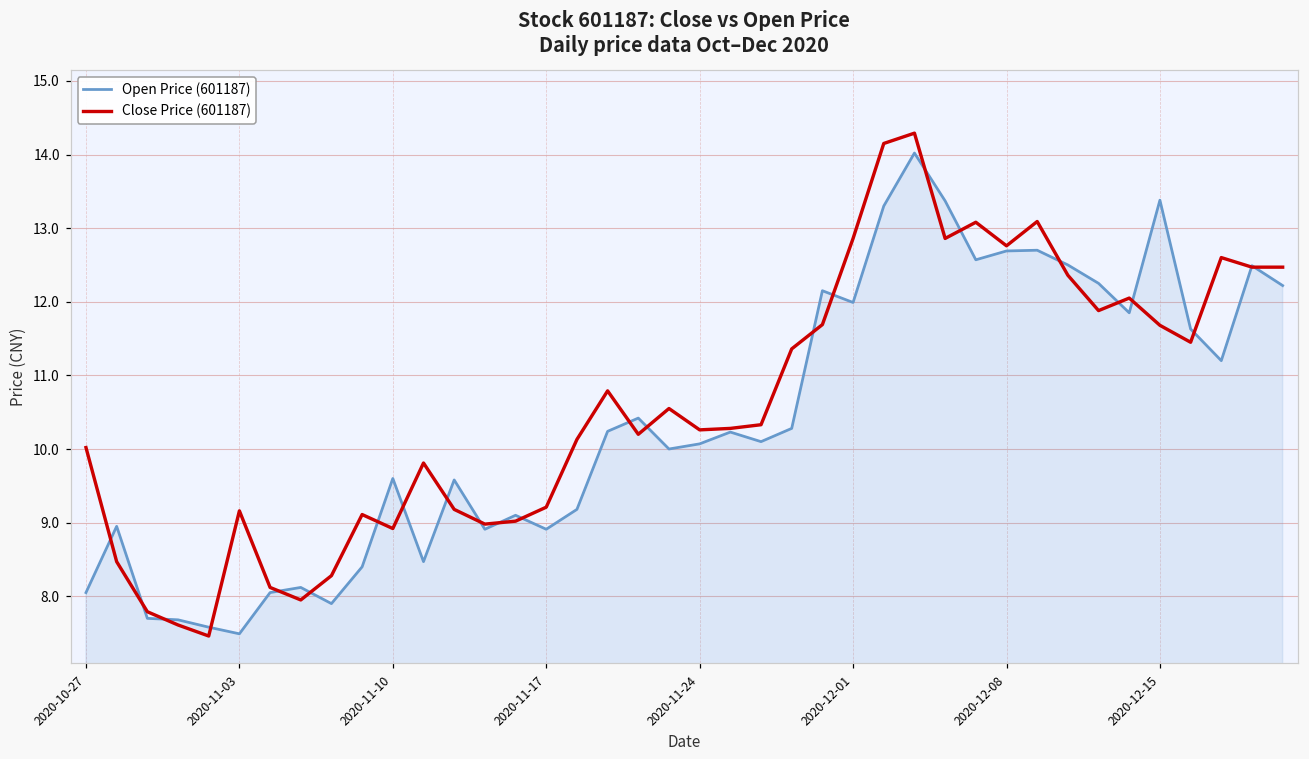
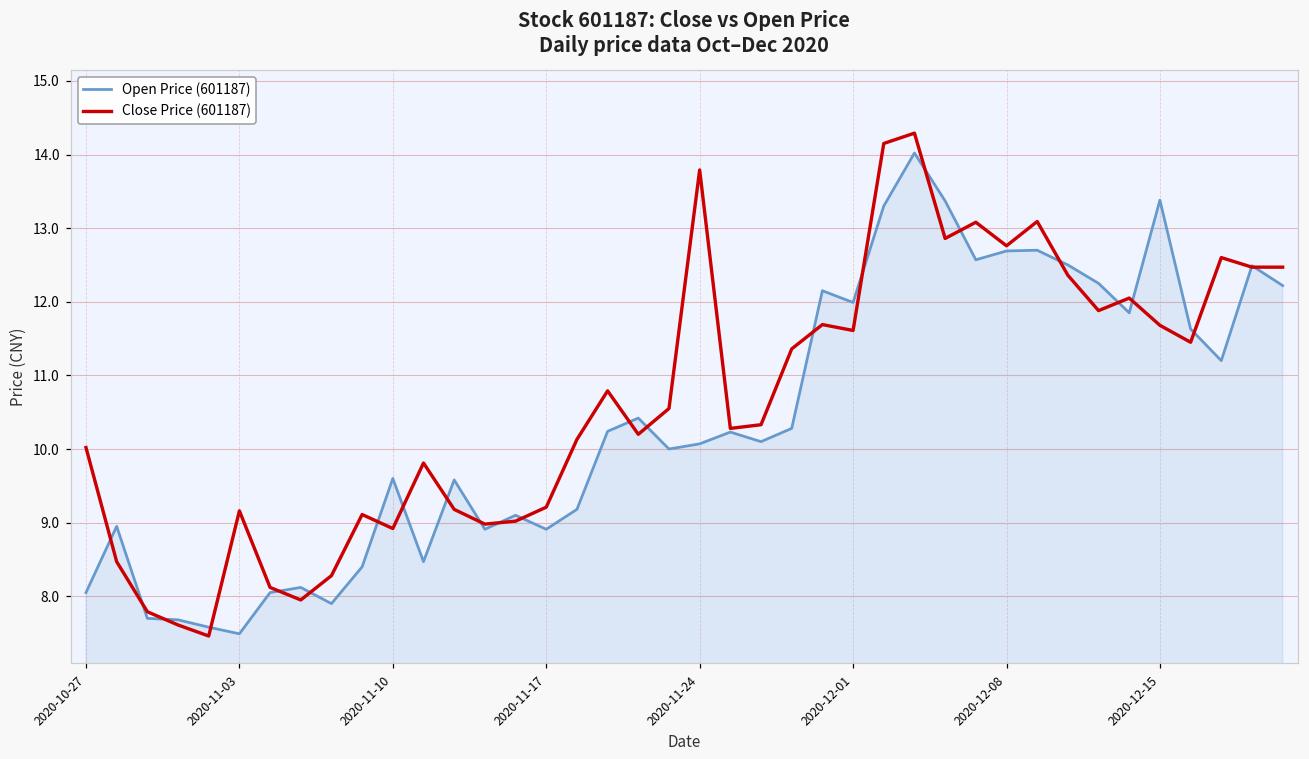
Close Price (601187), 2020-11-24: 10.3 -> 13.8
Close Price (601187), 2020-12-01: 12.9 -> 11.6
